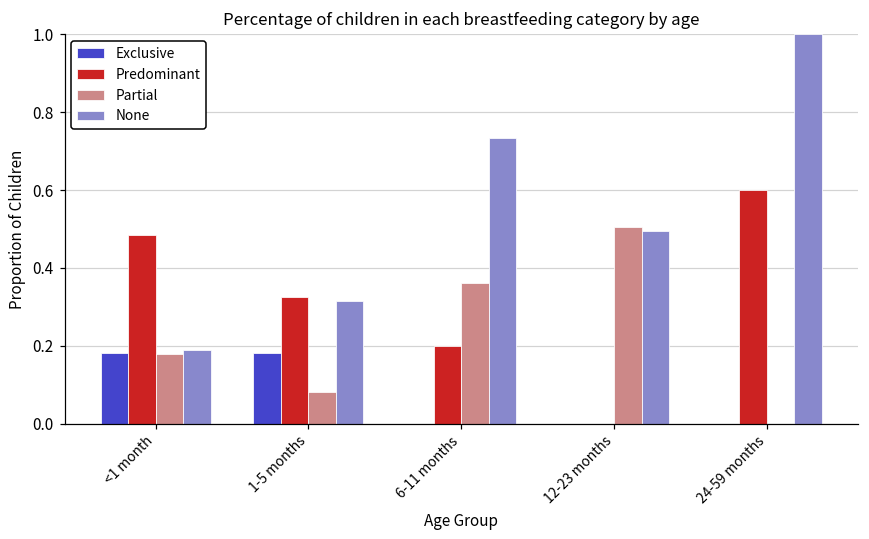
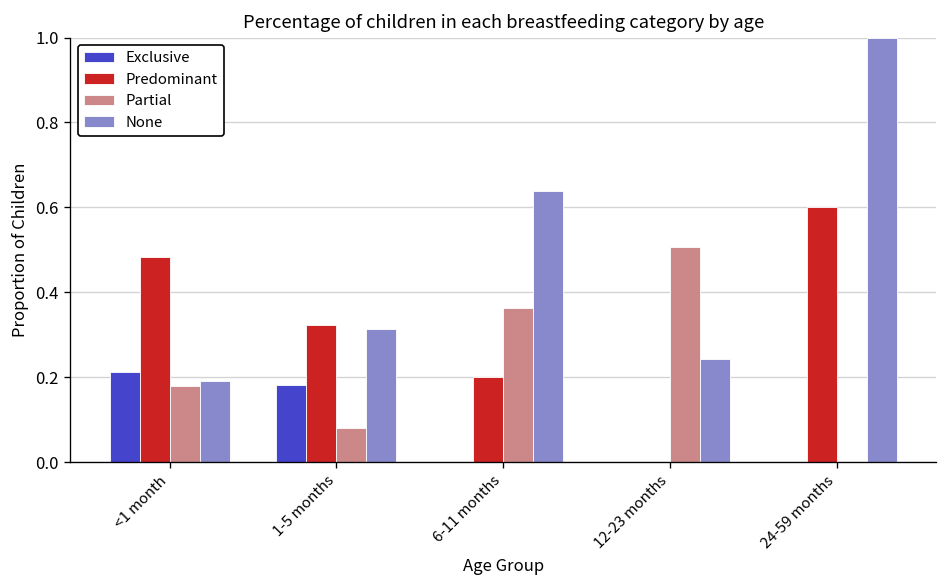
Exclusive, <1 month: 0.18 -> 0.21
None, 6-11 months: 0.73 -> 0.64
None, 12-23 months: 0.49 -> 0.24
